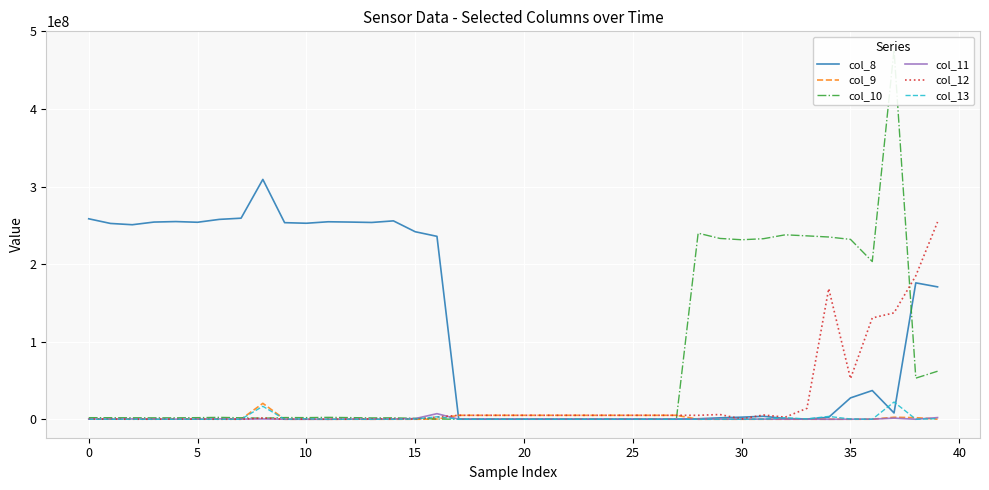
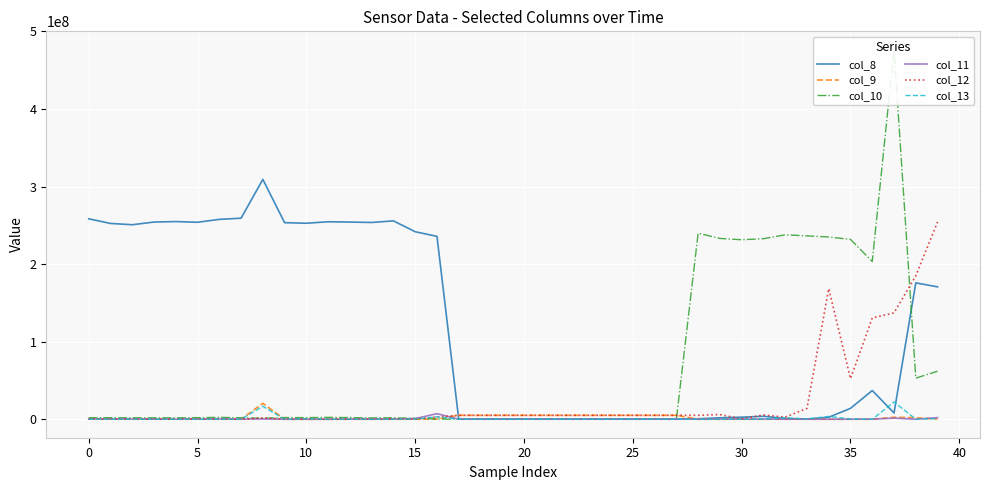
col_8, 35: 30000000 -> 10000000
